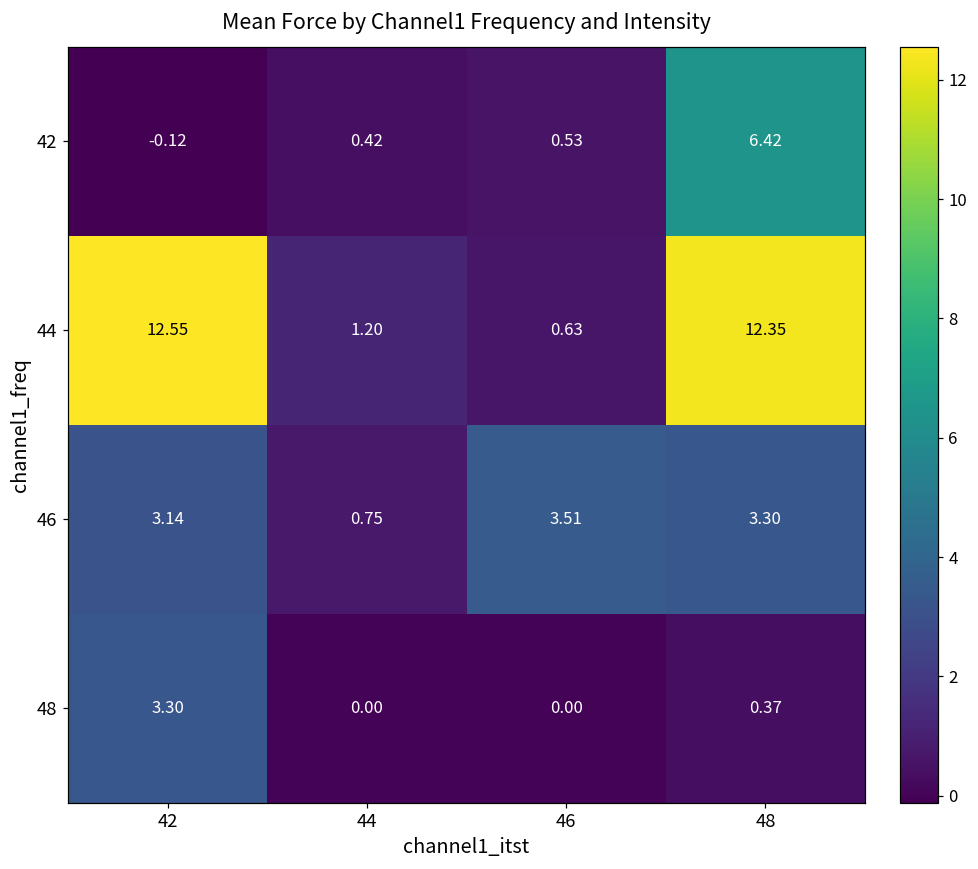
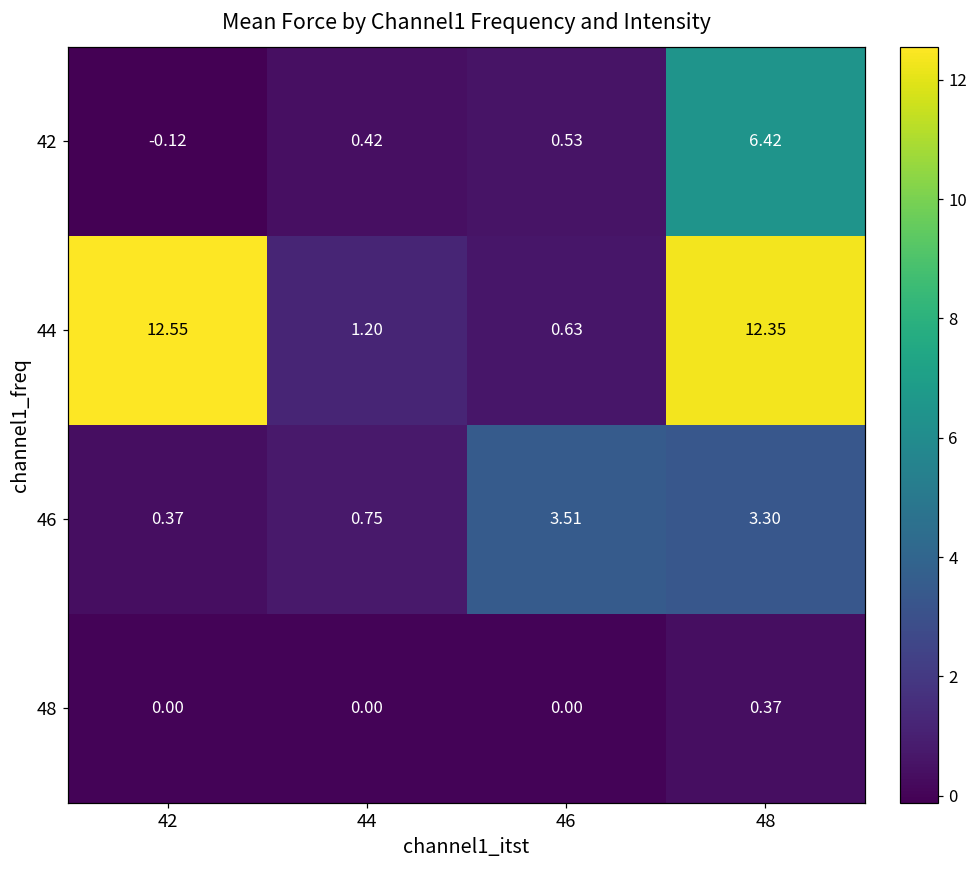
46, 42: 3.14 -> 0.37
48, 42: 3.30 -> 0.00
